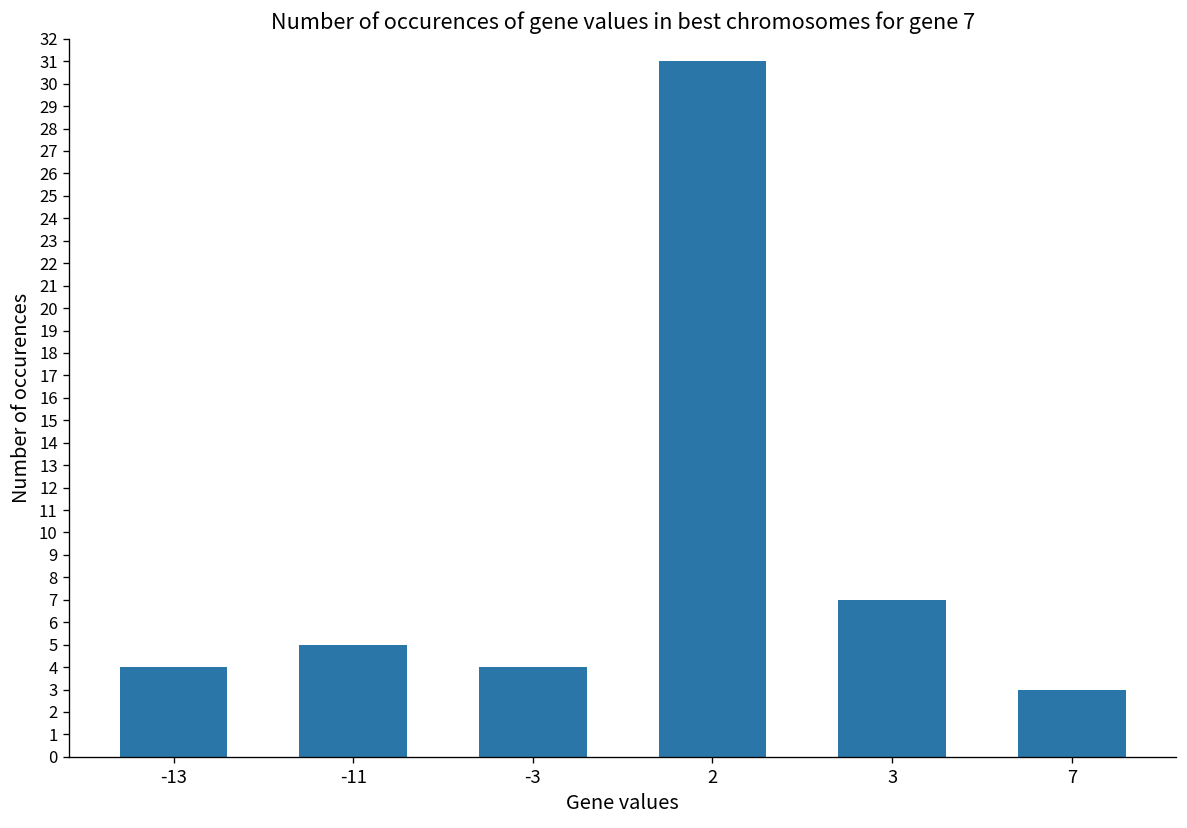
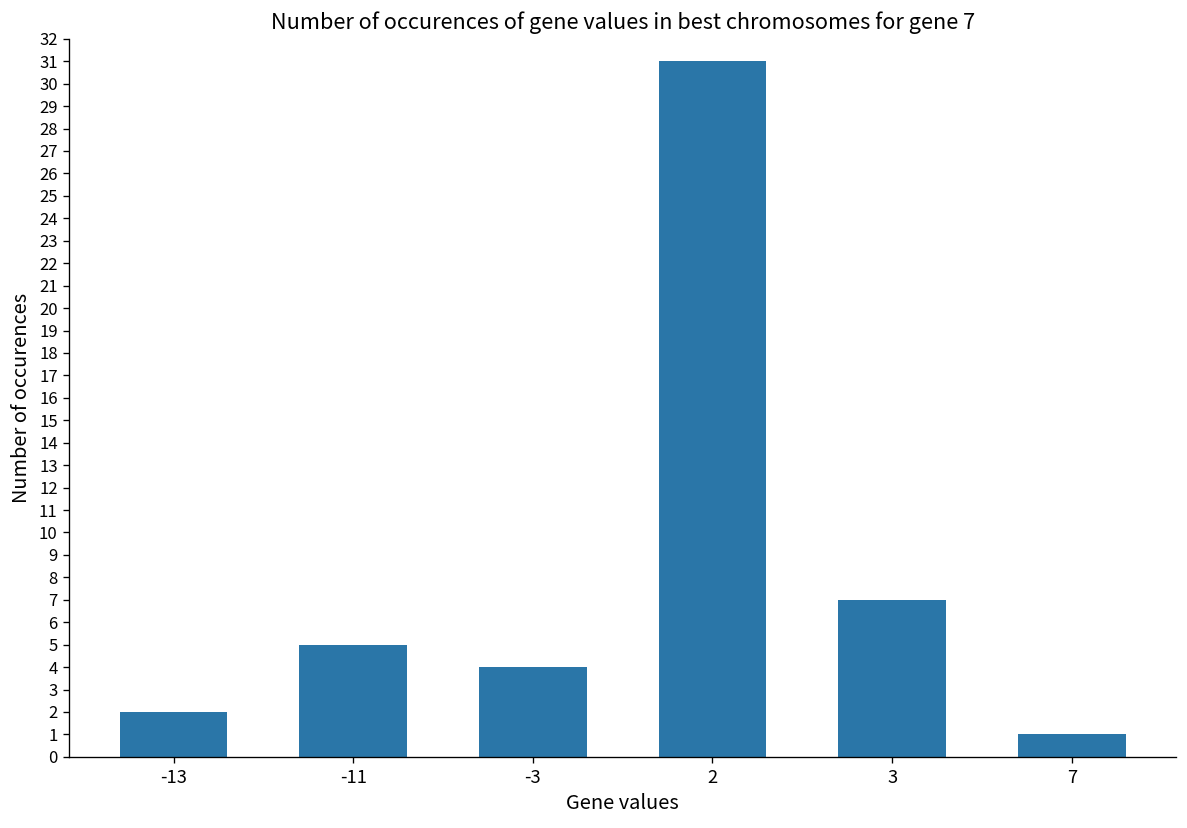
-13: 4 -> 2
7: 3 -> 1
